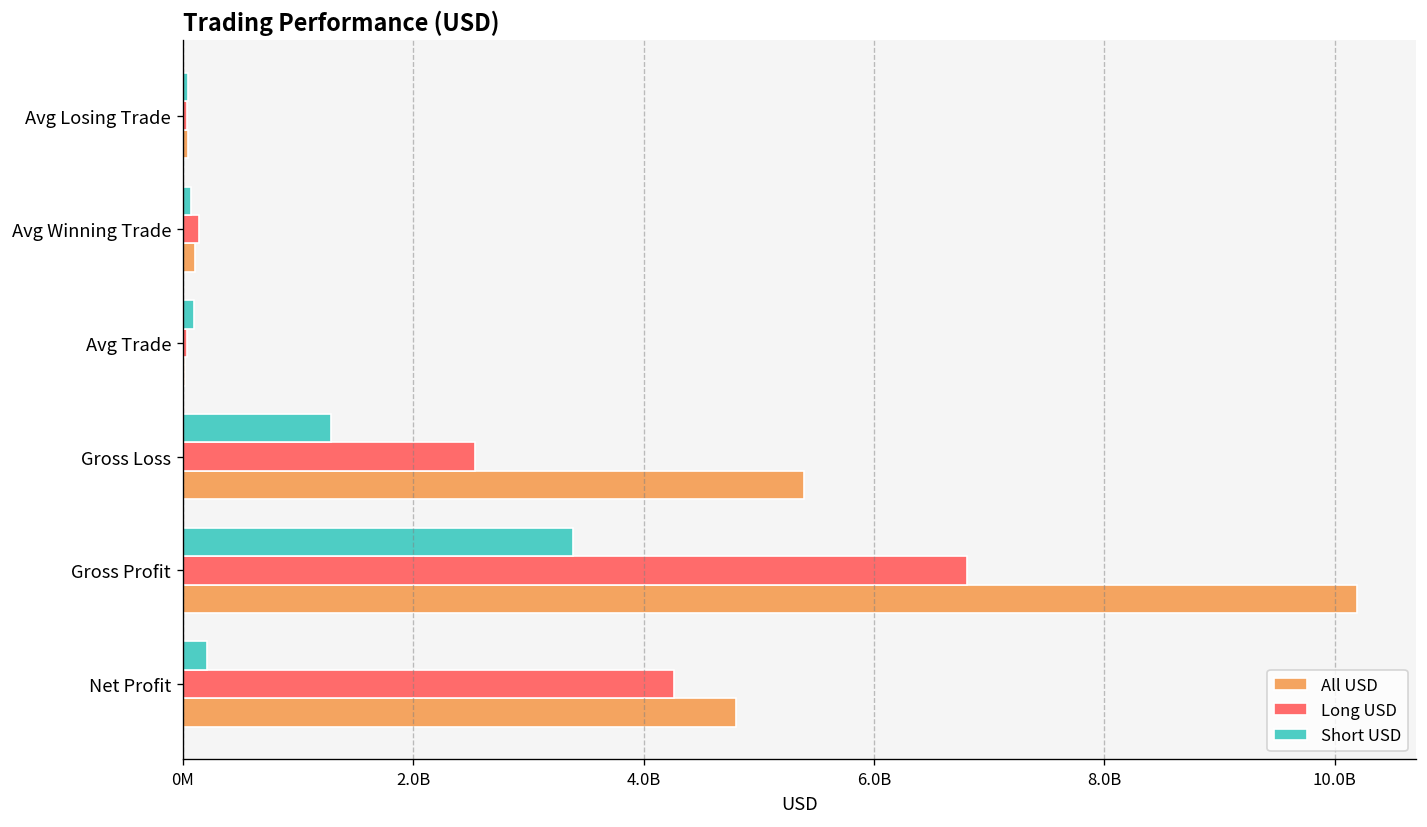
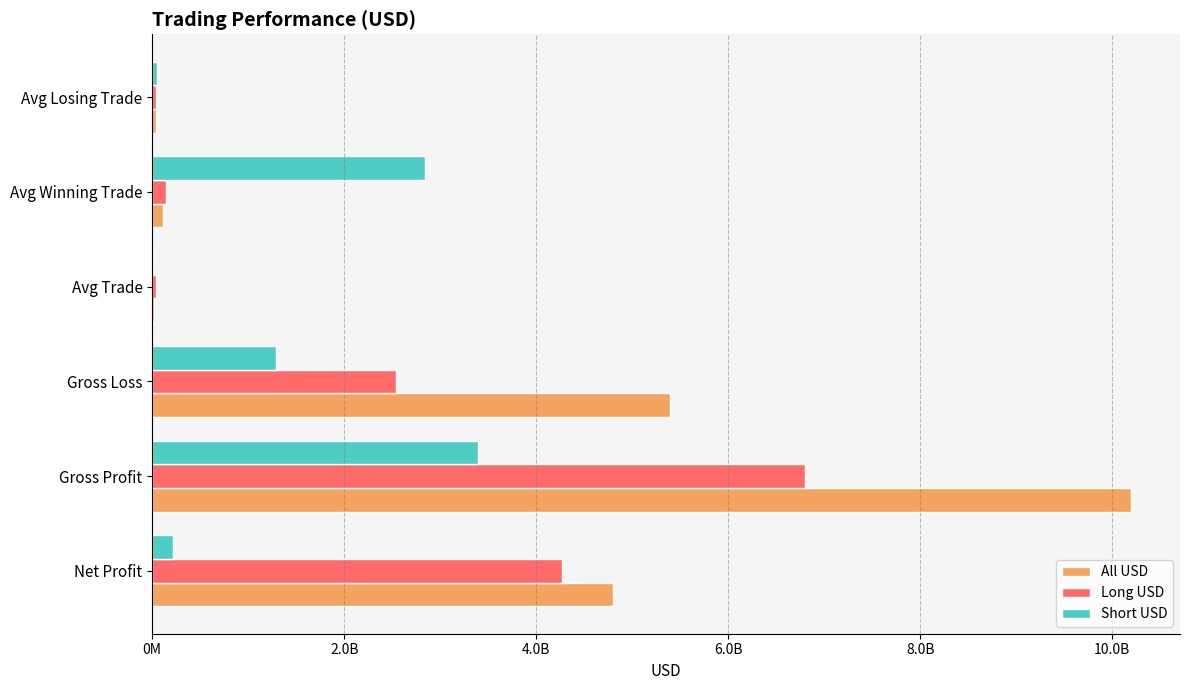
Short USD, Avg Winning Trade: 100000000 -> 2800000000
Short USD, Avg Trade: 100000000 -> 0
